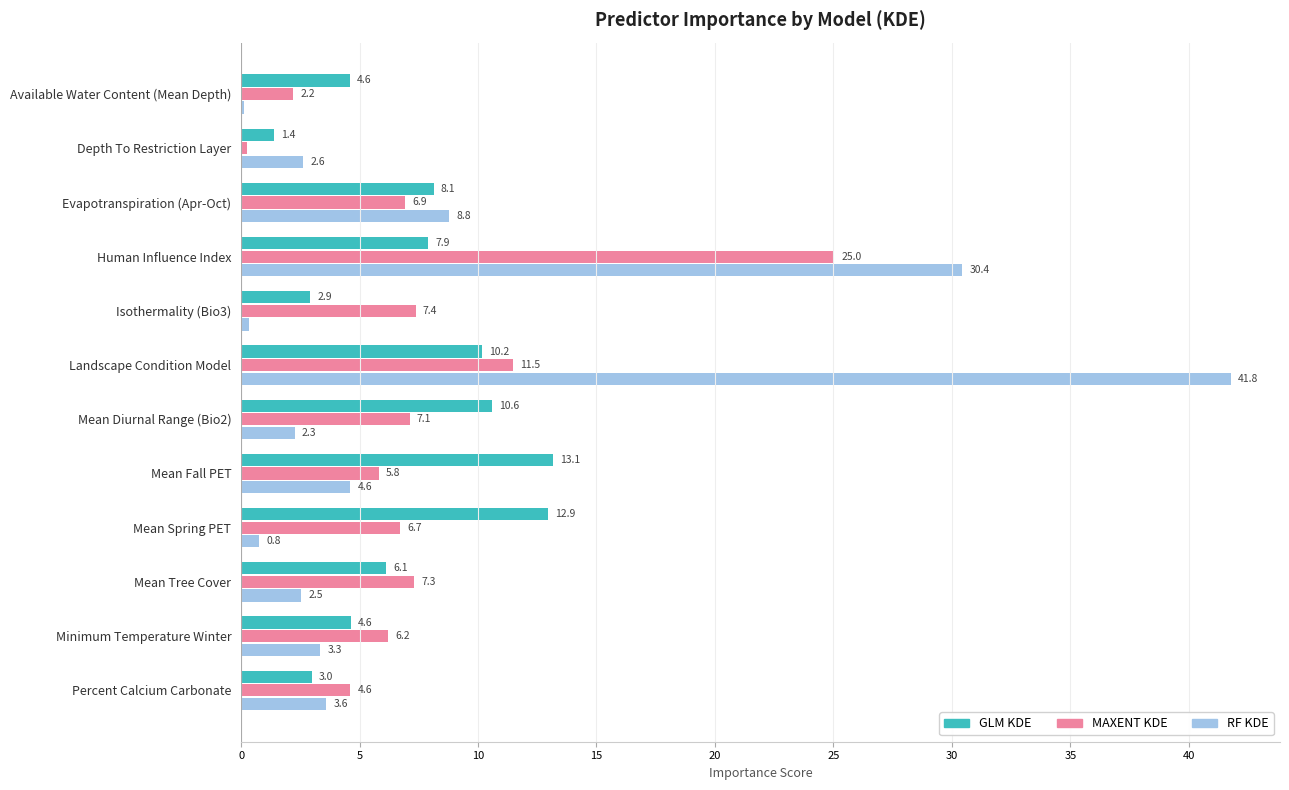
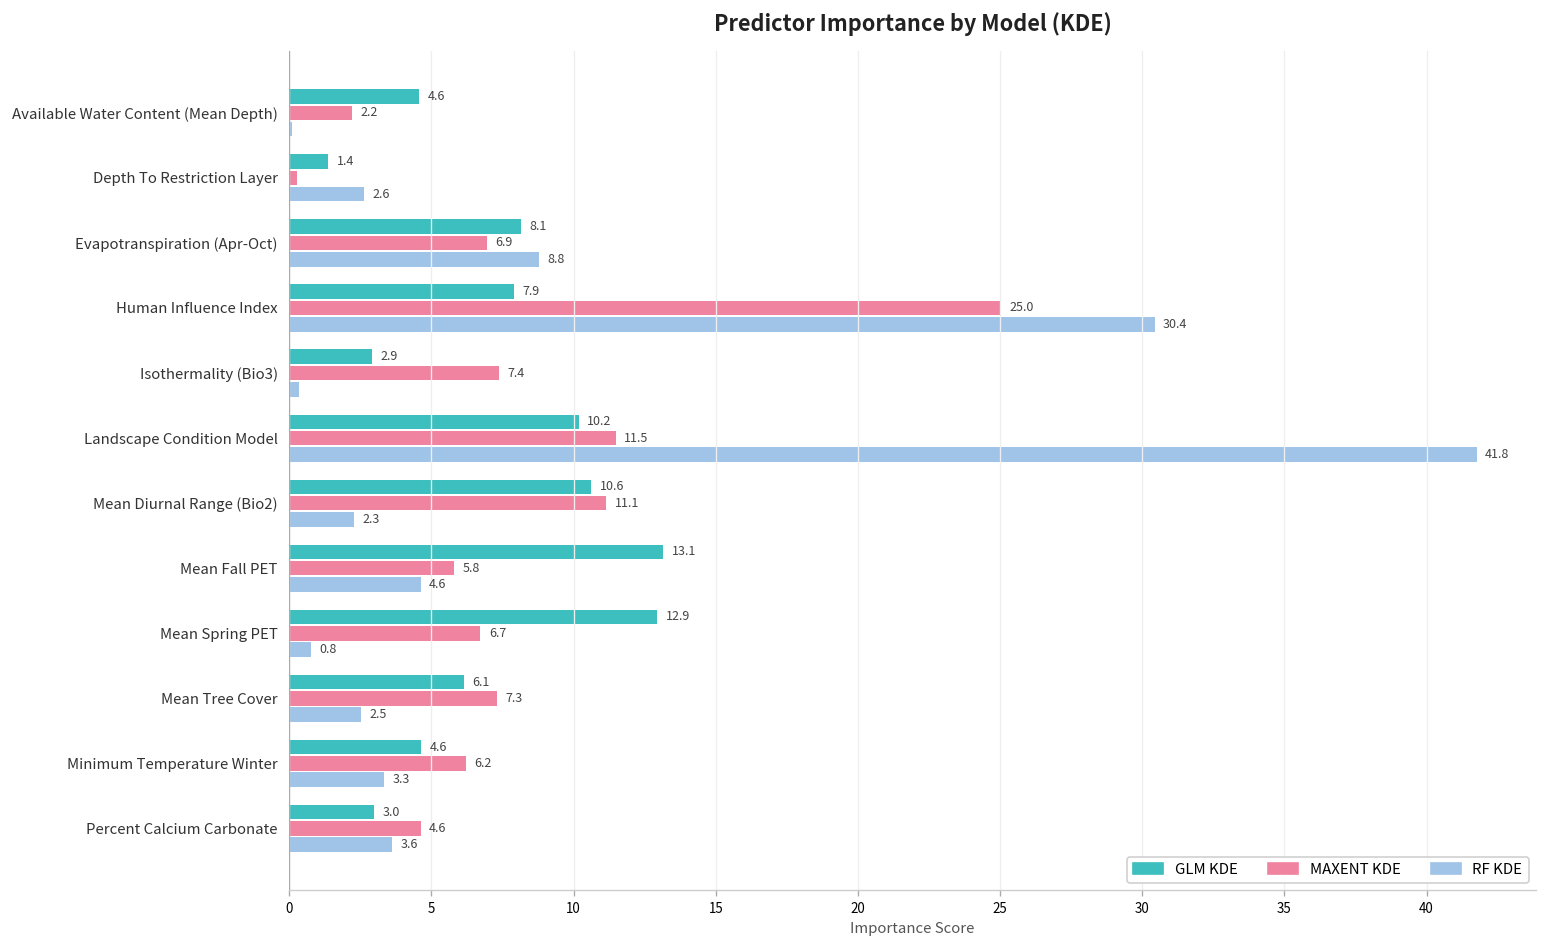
MAXENT KDE, Mean Diurnal Range (Bio2): 7.1 -> 11.1
